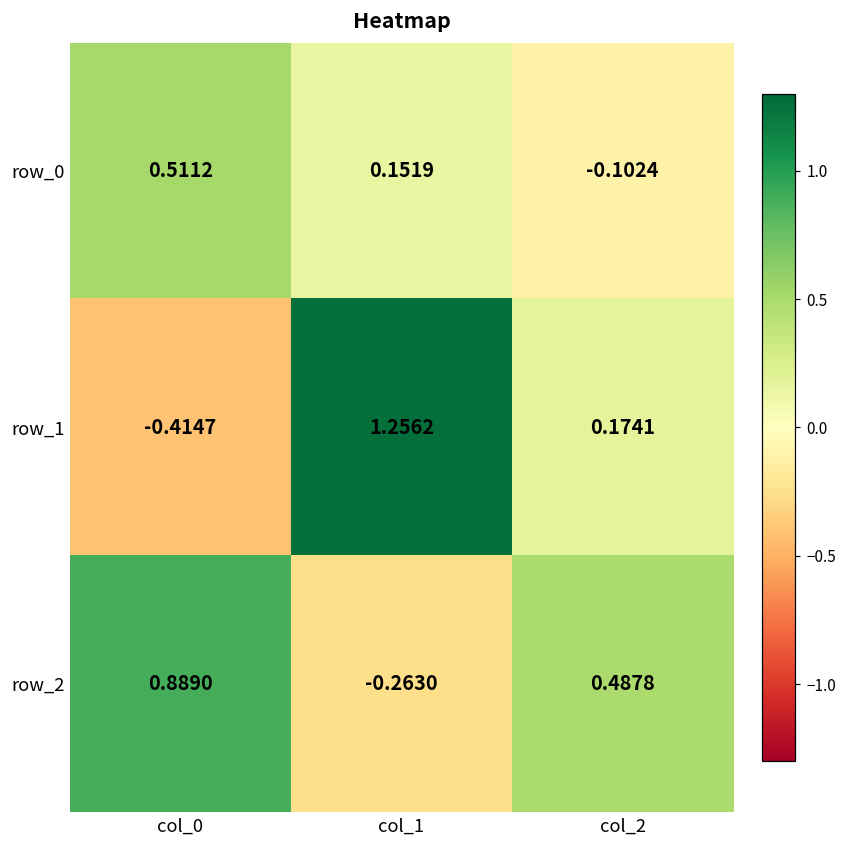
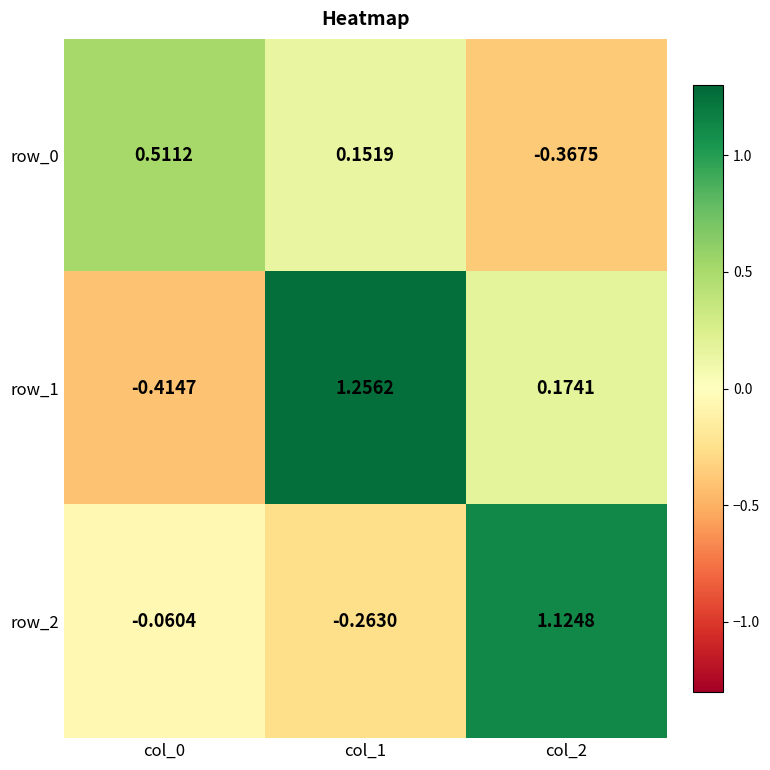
row_0, col_2: -0.1024 -> -0.3675
row_2, col_0: 0.8890 -> -0.0604
row_2, col_2: 0.4878 -> 1.1248
